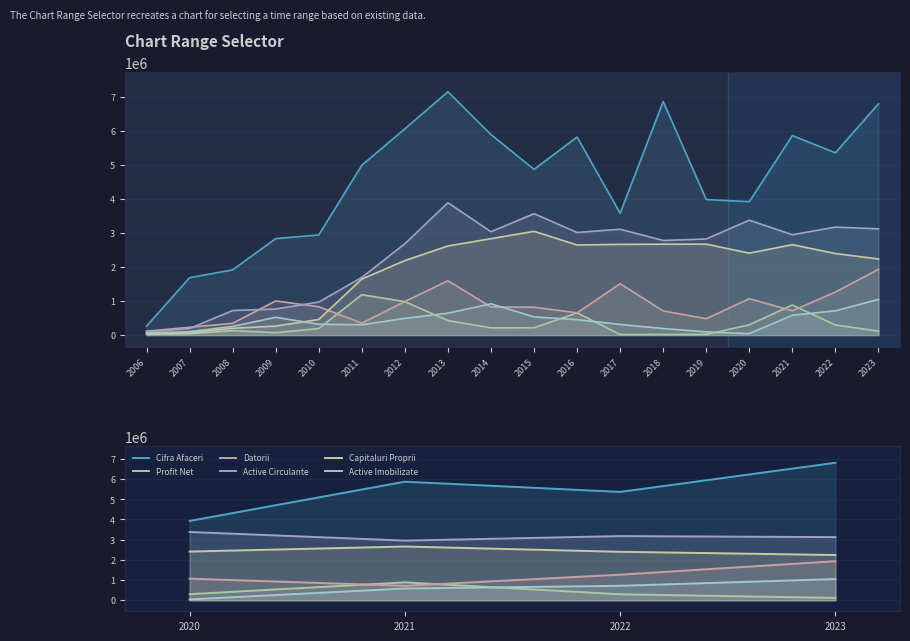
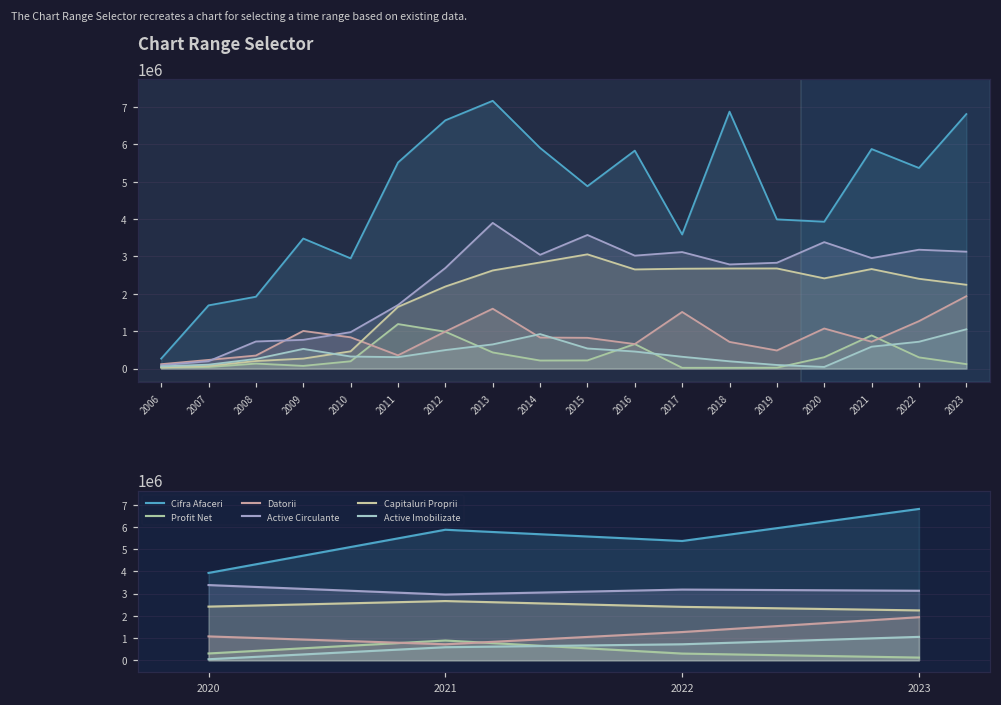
Chart Range Selector, Cifra Afaceri, 2009: 2800000 -> 3500000
Chart Range Selector, Cifra Afaceri, 2011: 5000000 -> 5500000
Chart Range Selector, Cifra Afaceri, 2012: 6100000 -> 6600000
